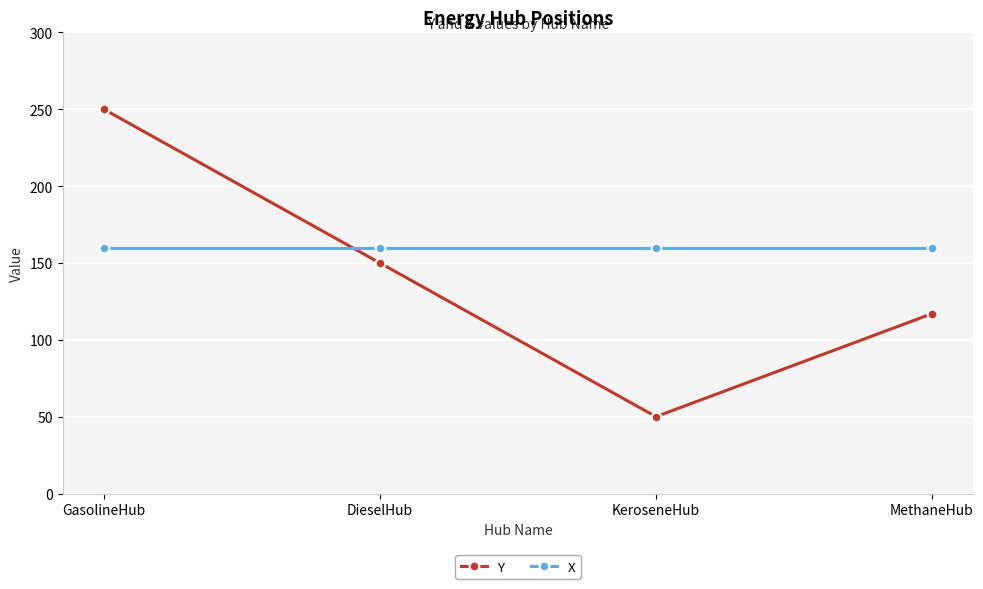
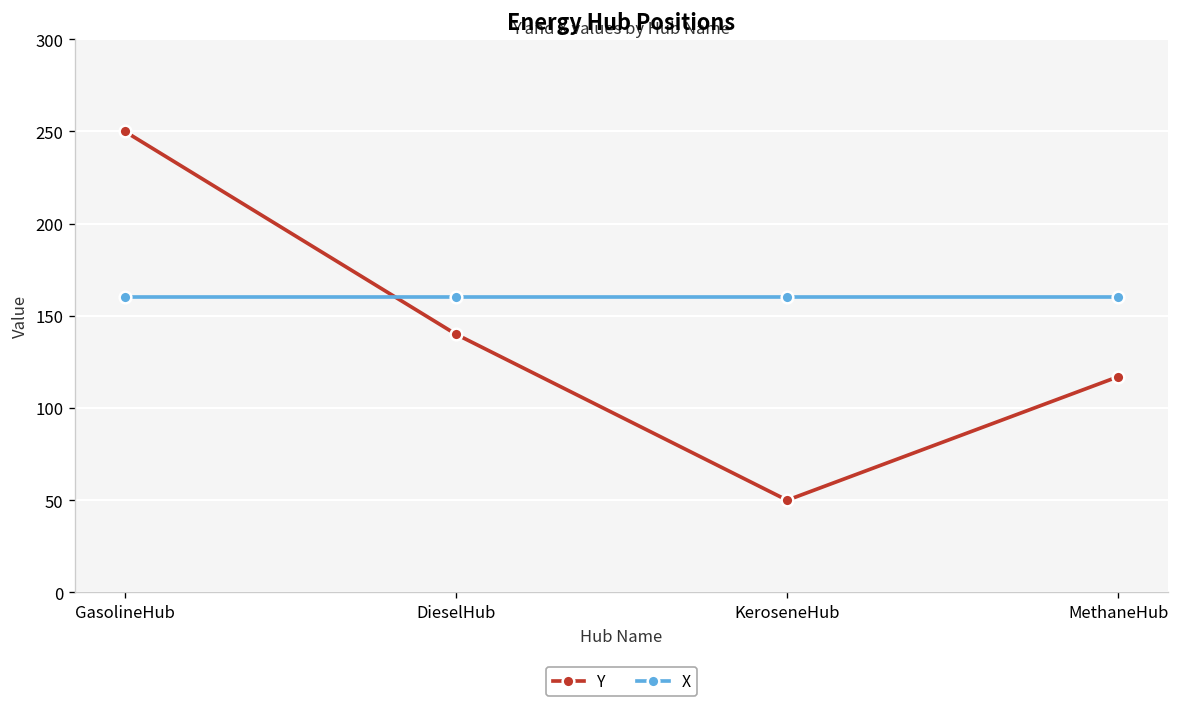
Y, DieselHub: 150 -> 140
